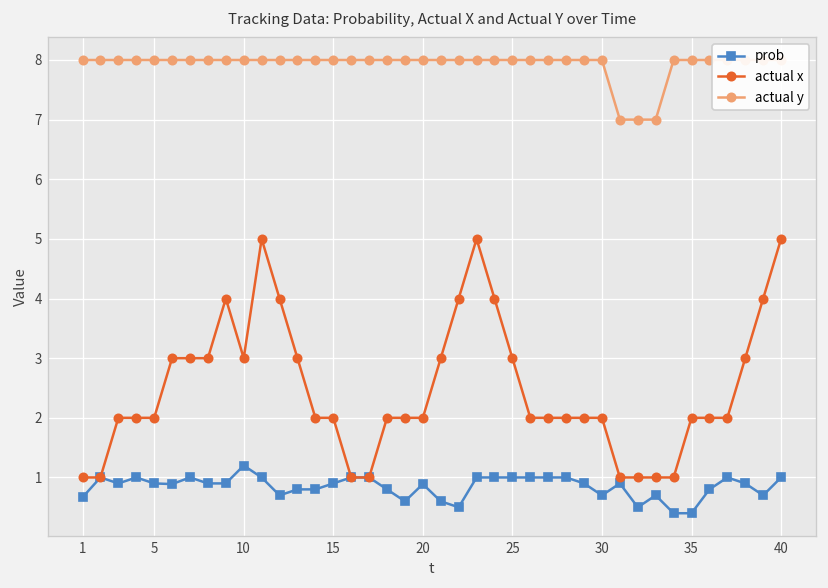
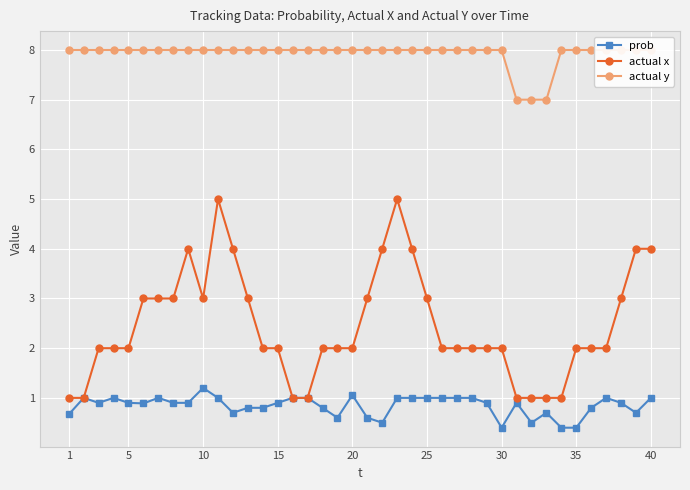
prob, 20: 0.9 -> 1.1
prob, 30: 0.7 -> 0.4
actual x, 40: 5 -> 4
